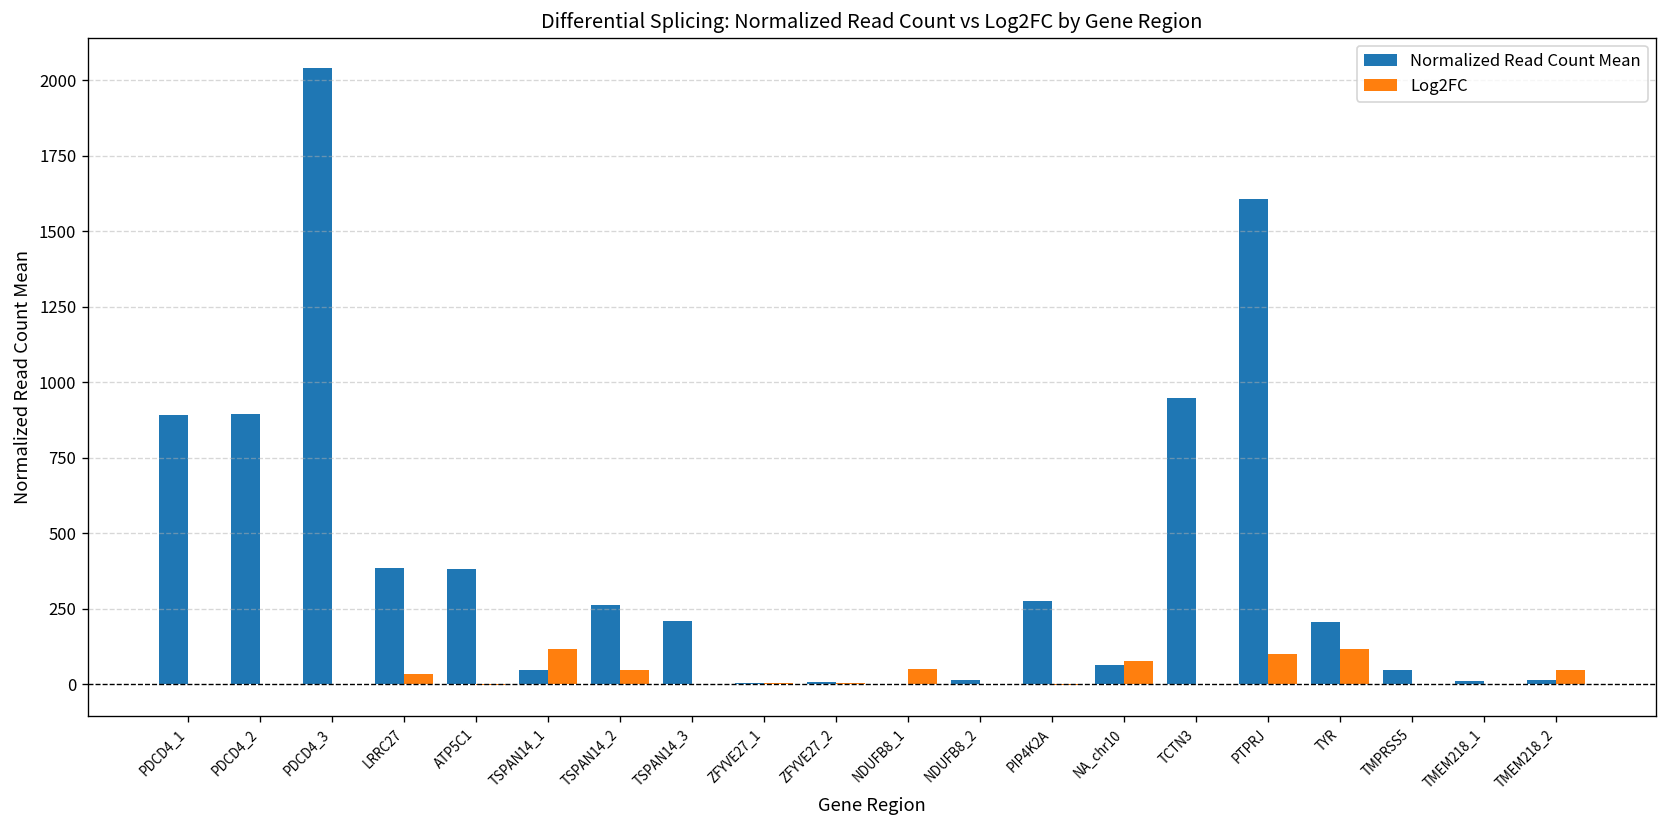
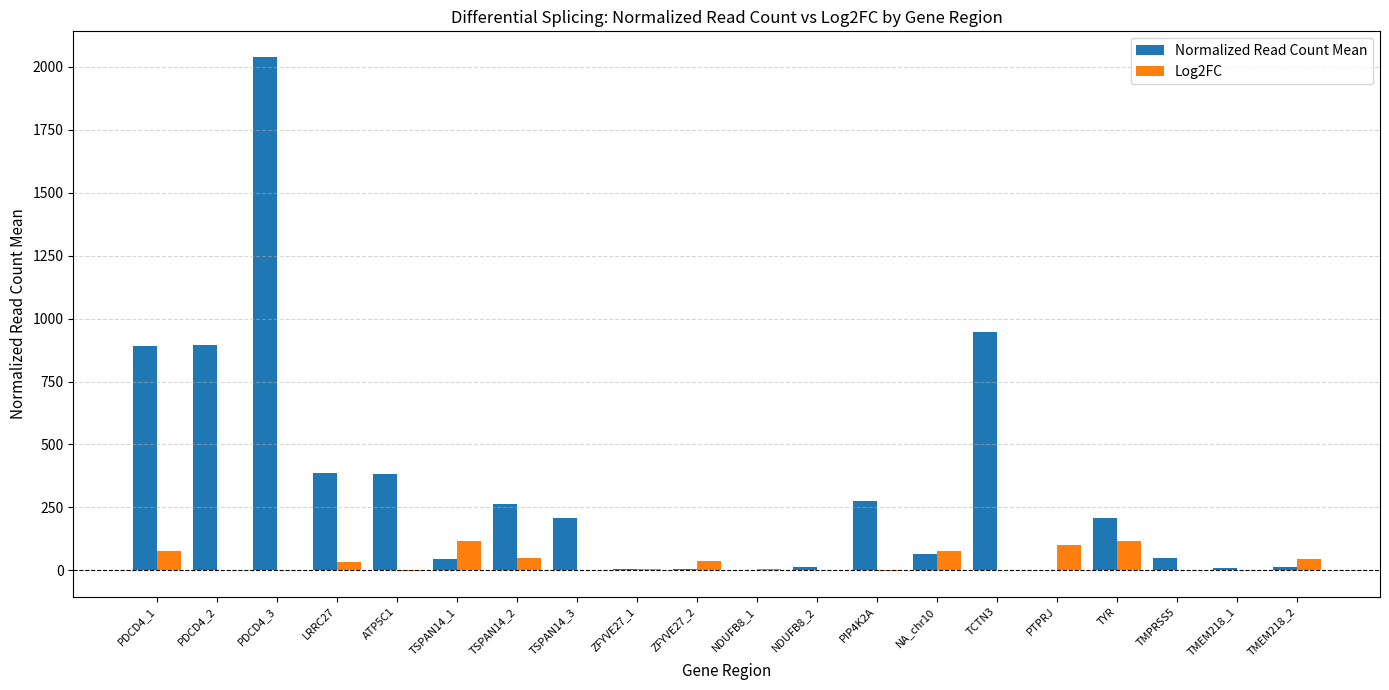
Log2FC, PDCD4_1: 0 -> 80
Log2FC, ZFYVE27_2: 0 -> 40
Log2FC, NDUFB8_1: 50 -> 0
Normalized Read Count Mean, PTPRJ: 1610 -> 0
